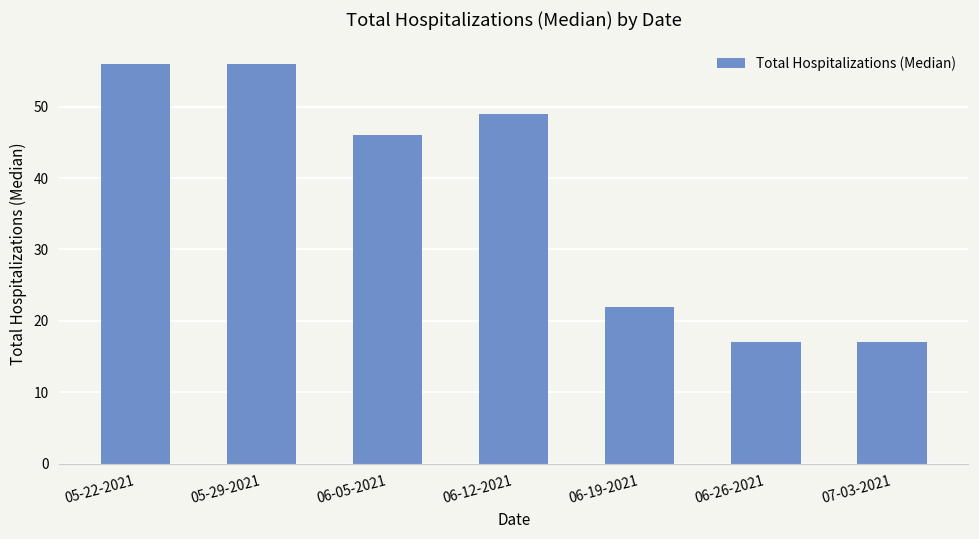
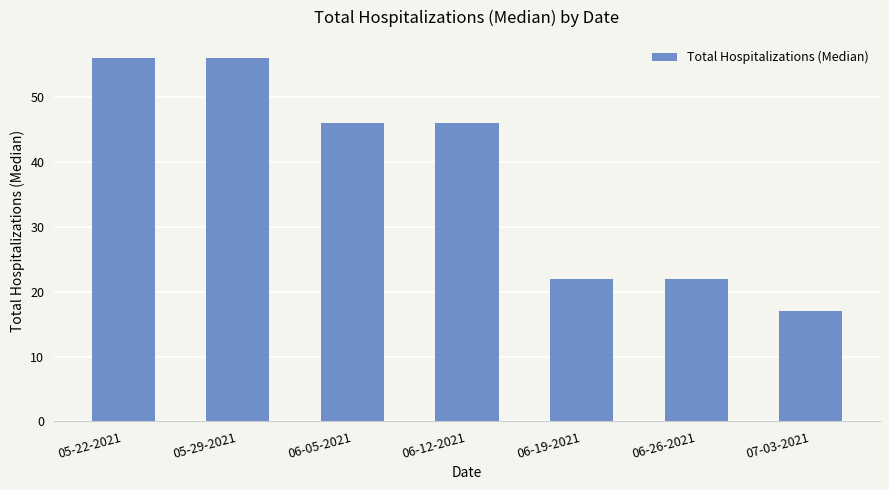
06-12-2021: 49 -> 46
06-26-2021: 17 -> 22
